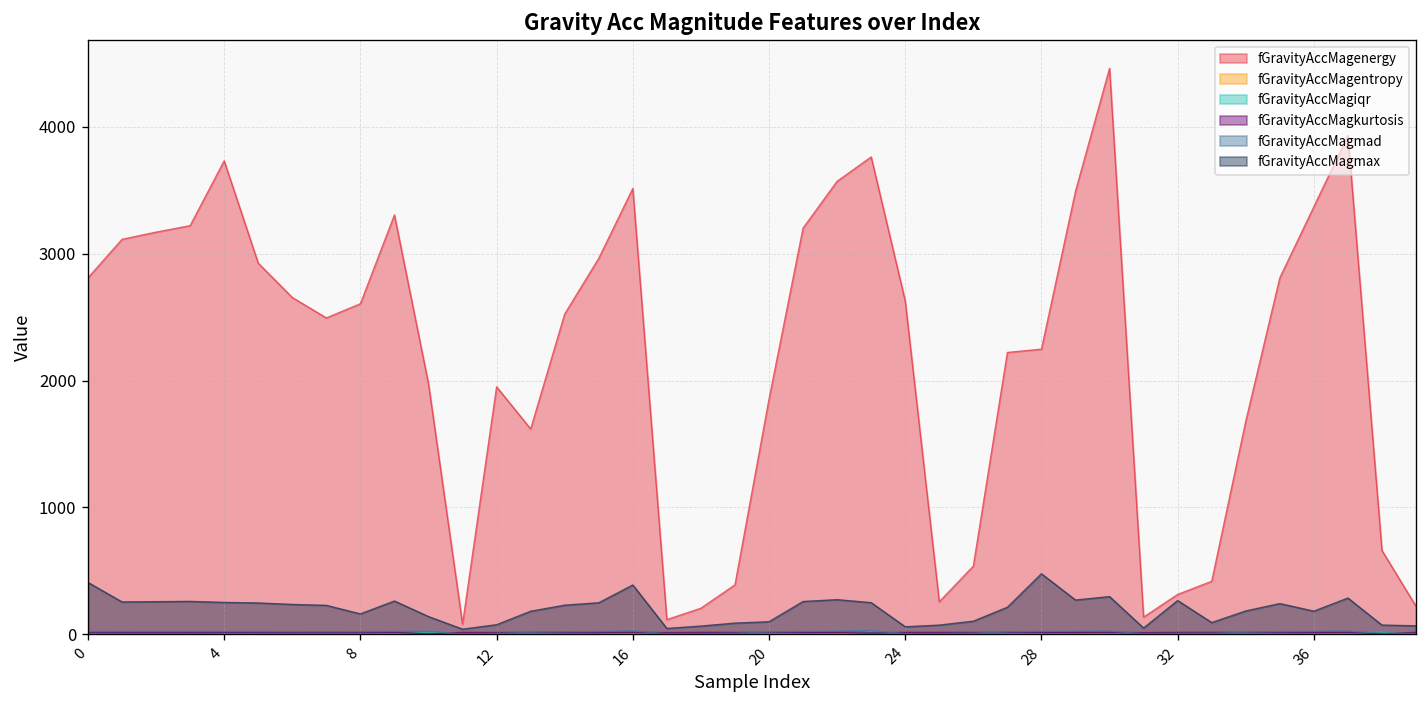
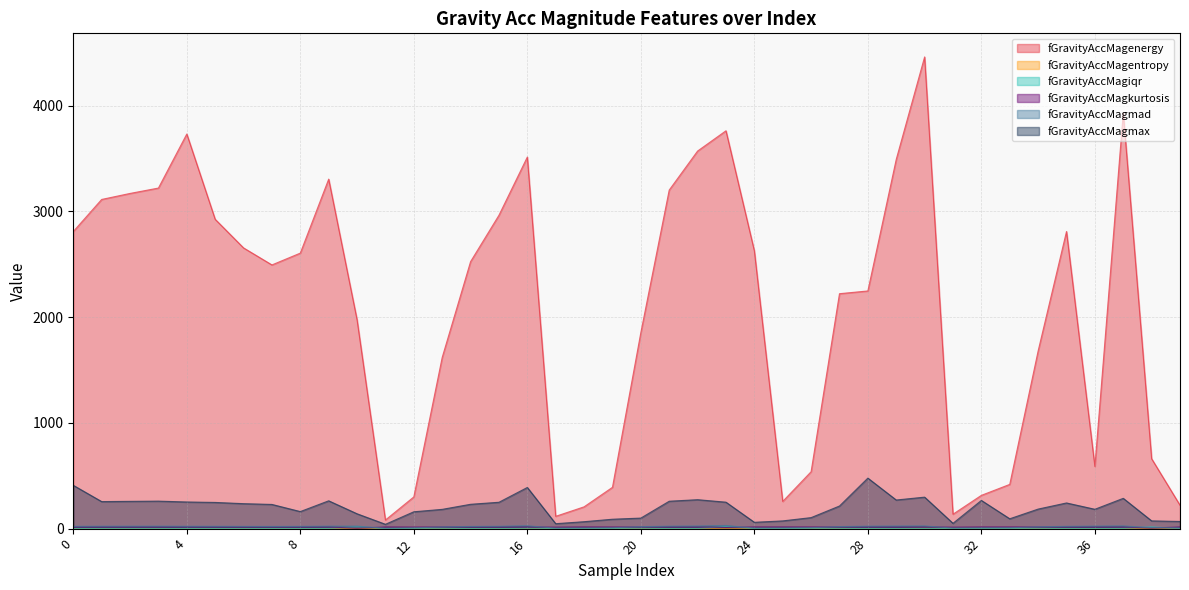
fGravityAccMagenergy, 12: 1950 -> 300
fGravityAccMagmax, 12: 80 -> 160
fGravityAccMagenergy, 36: 3370 -> 590
